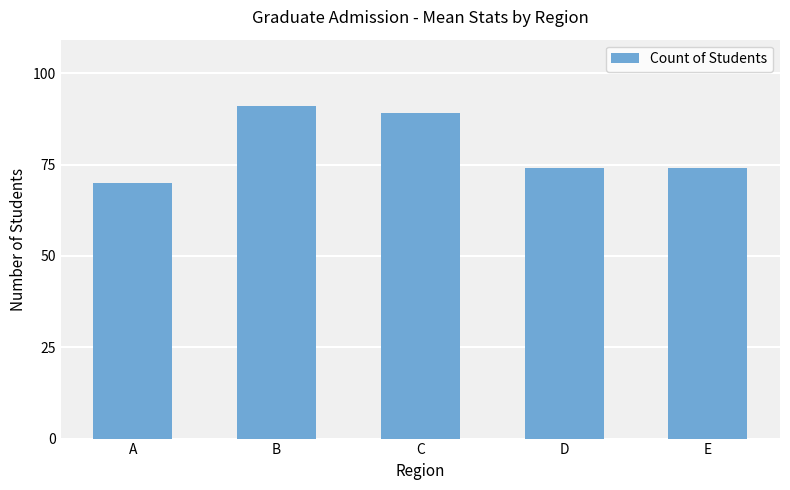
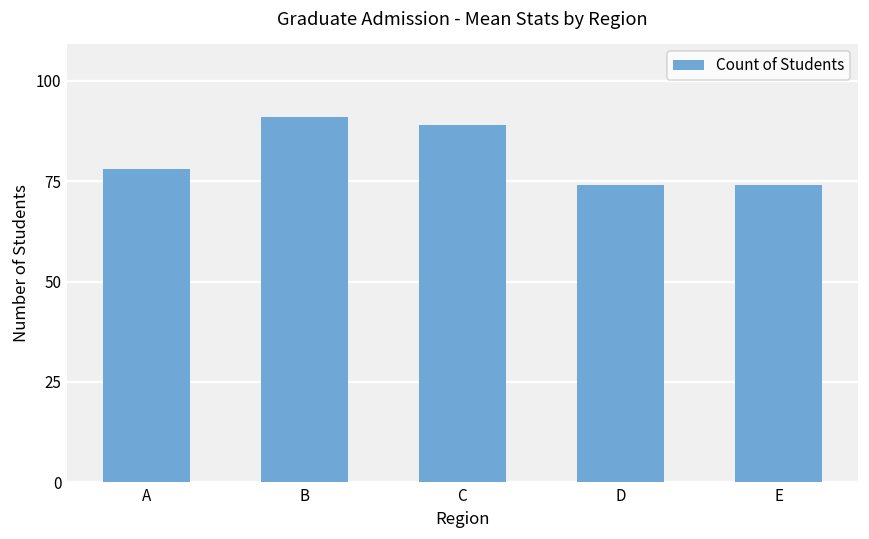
A: 70 -> 78
